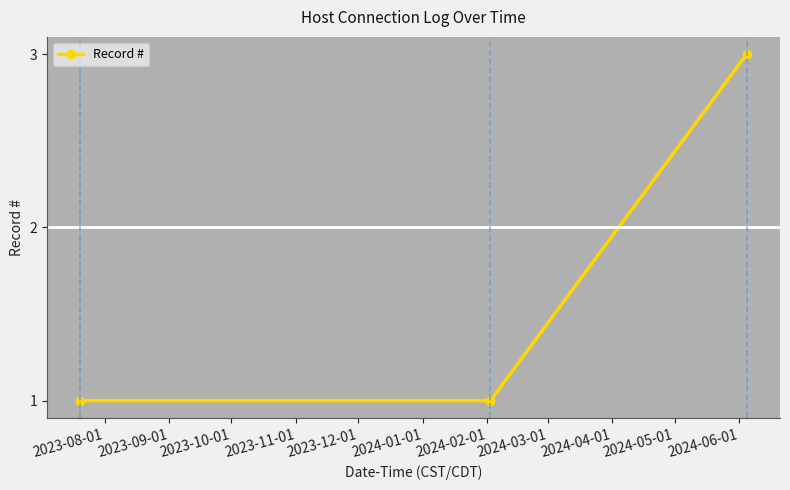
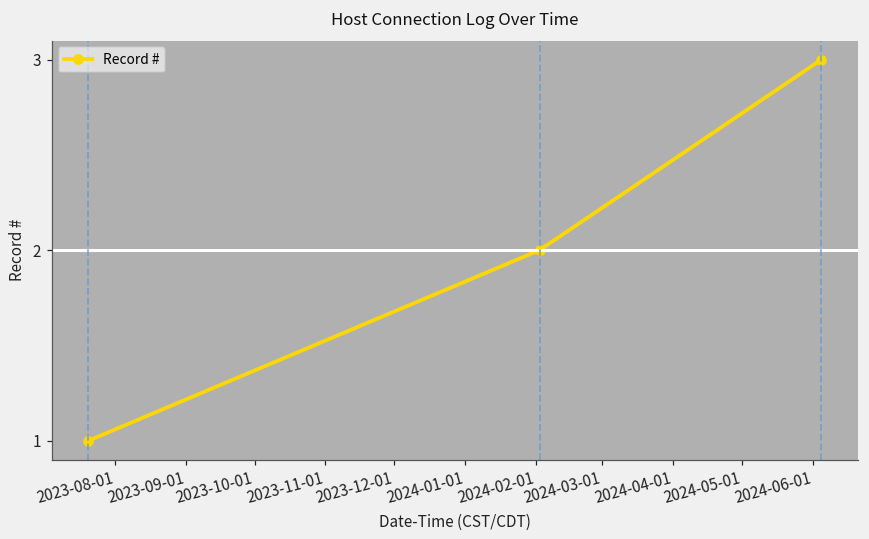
2024-02-01: 1 -> 2
